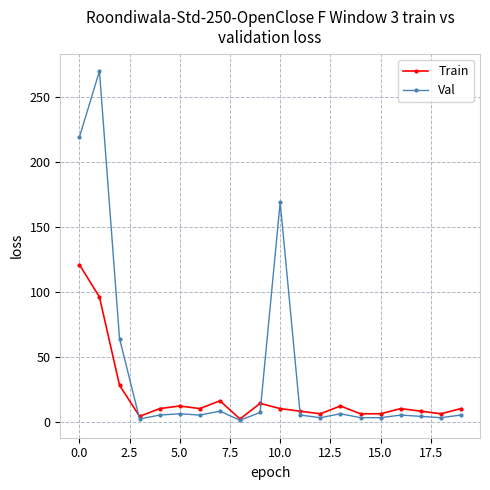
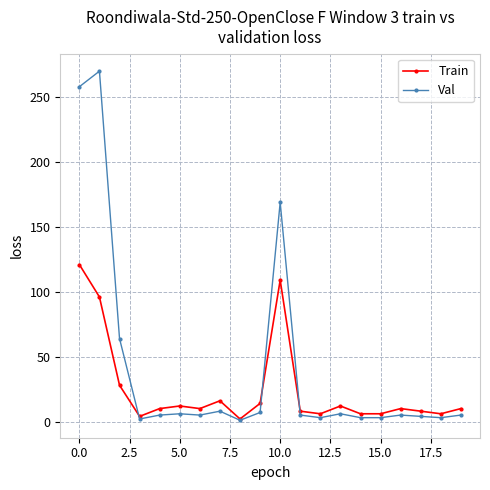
Val, 0.0: 219 -> 258
Train, 10.0: 10 -> 109
